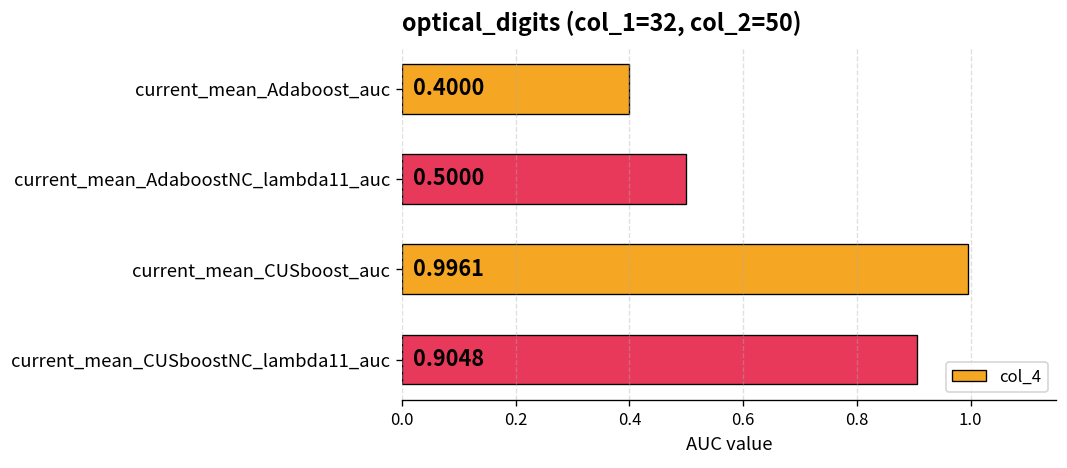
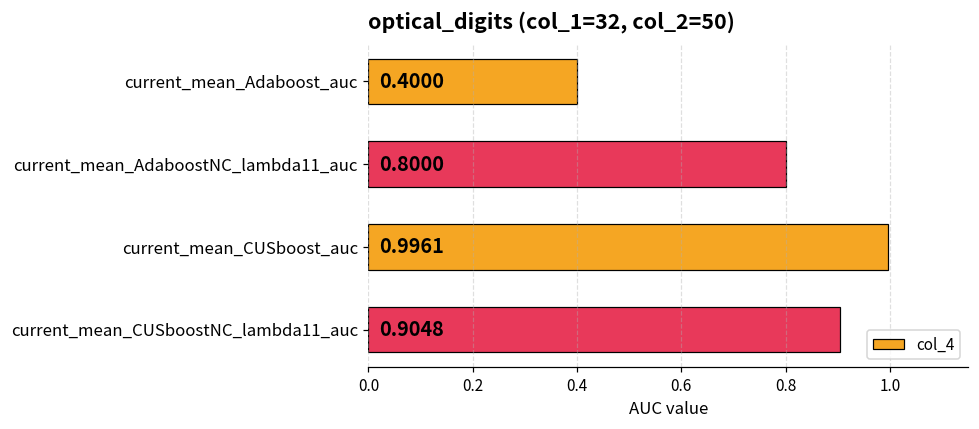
current_mean_AdaboostNC_lambda11_auc: 0.5000 -> 0.8000
